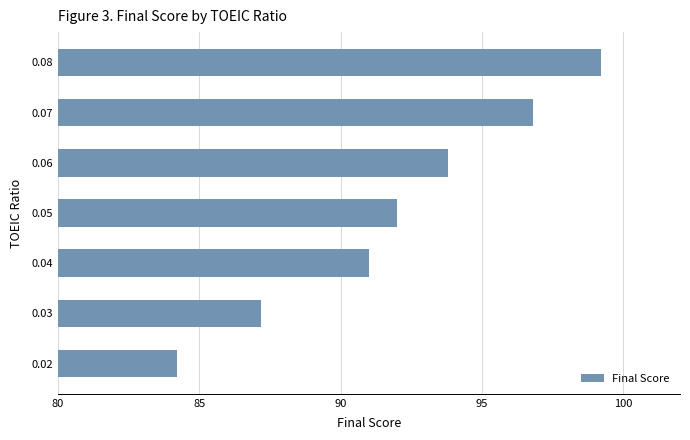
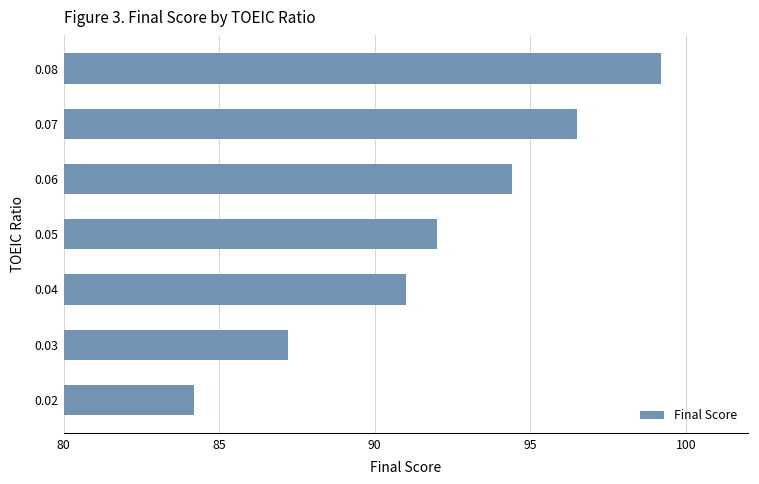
0.07: 96.8 -> 96.5
0.06: 93.8 -> 94.4
